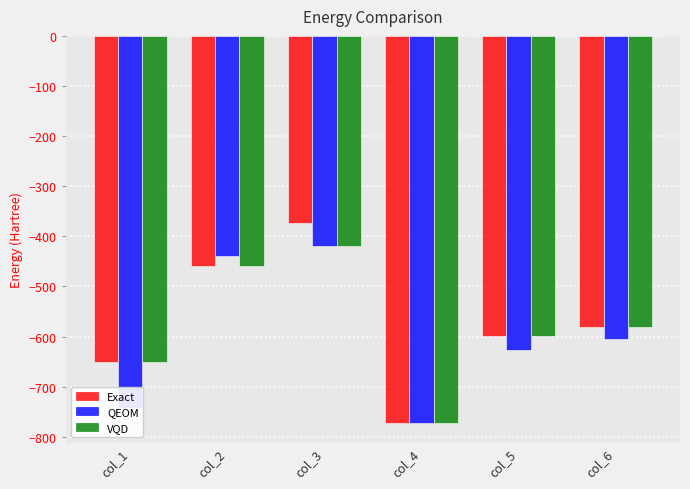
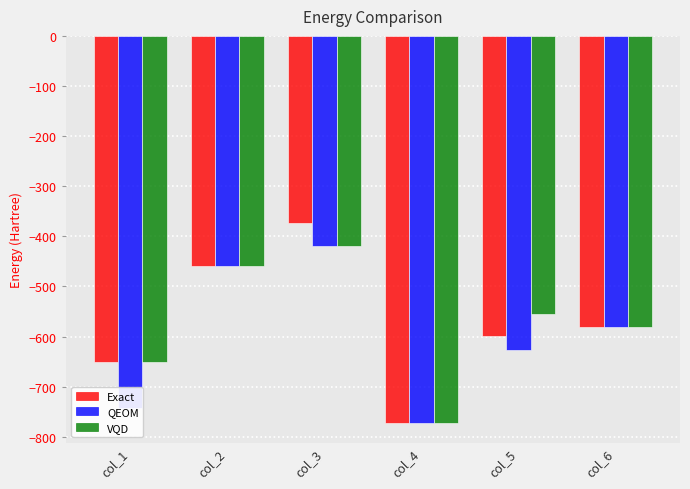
QEOM, col_2: -440 -> -460
VQD, col_5: -600 -> -550
QEOM, col_6: -600 -> -580
